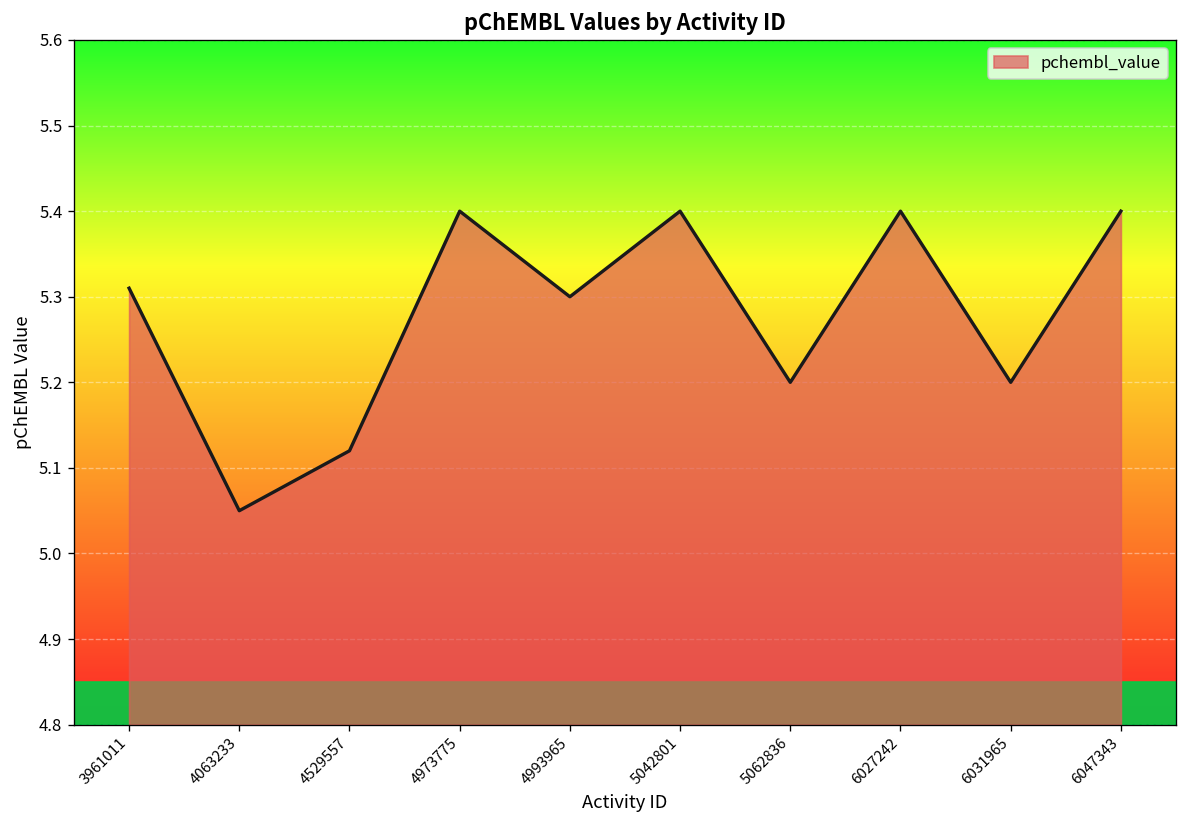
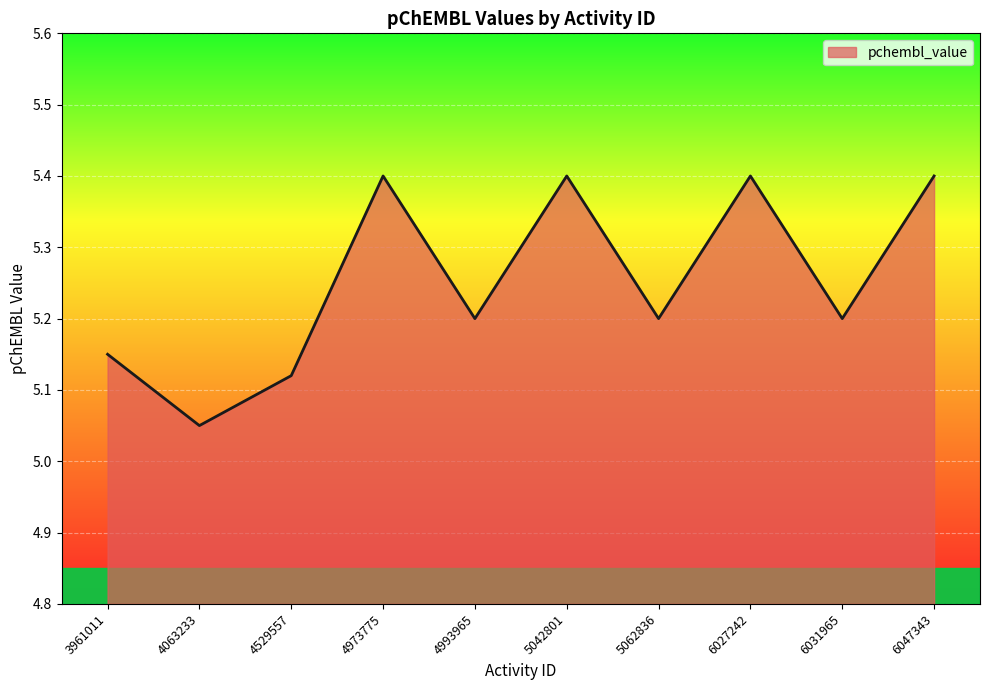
3961011: 5.31 -> 5.15
4993965: 5.3 -> 5.2
